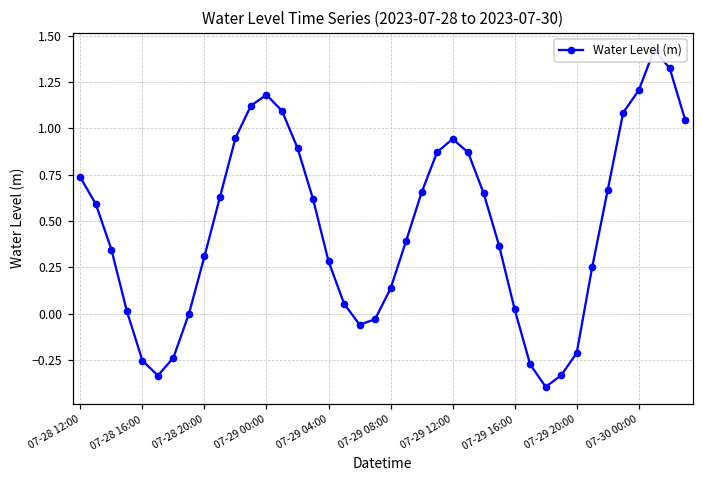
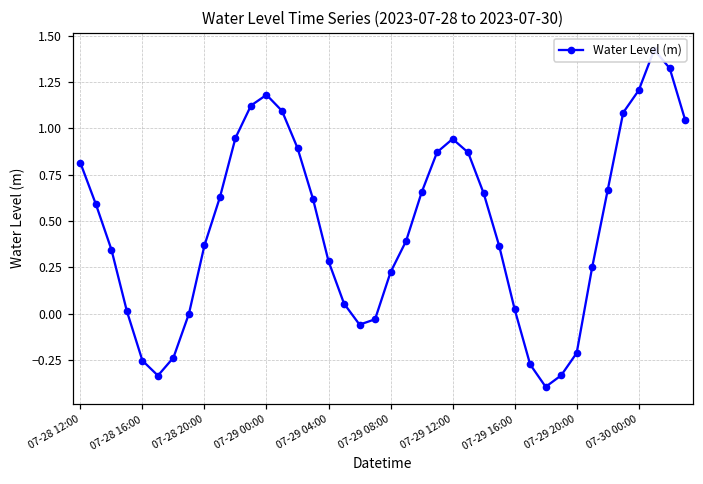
07-28 12:00: 0.73 -> 0.81
07-28 20:00: 0.31 -> 0.37
07-29 08:00: 0.14 -> 0.22
